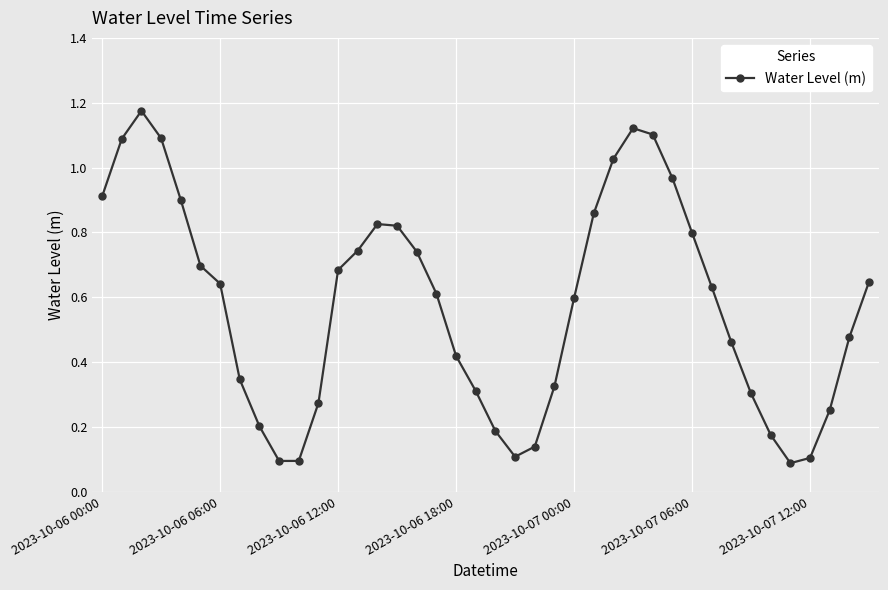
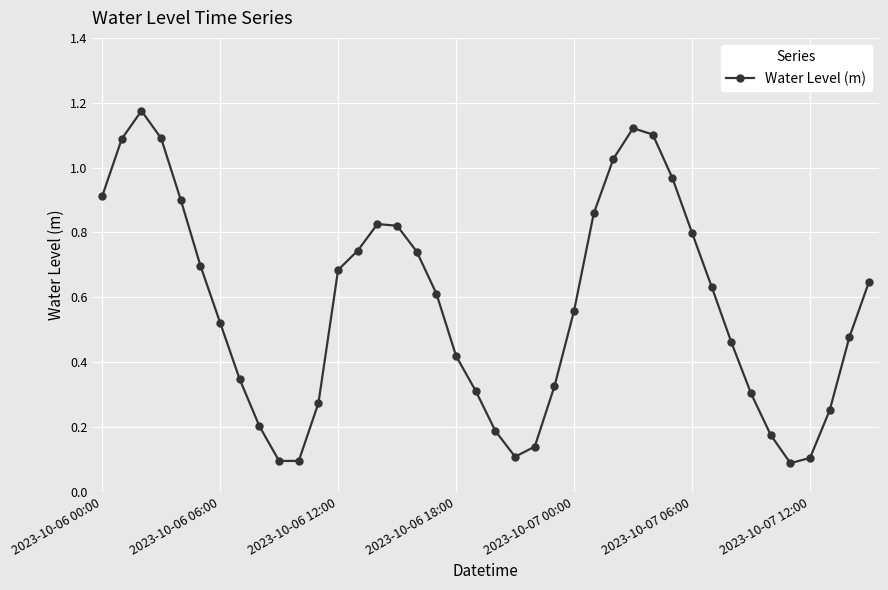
2023-10-06 06:00: 0.64 -> 0.52
2023-10-07 00:00: 0.60 -> 0.56
